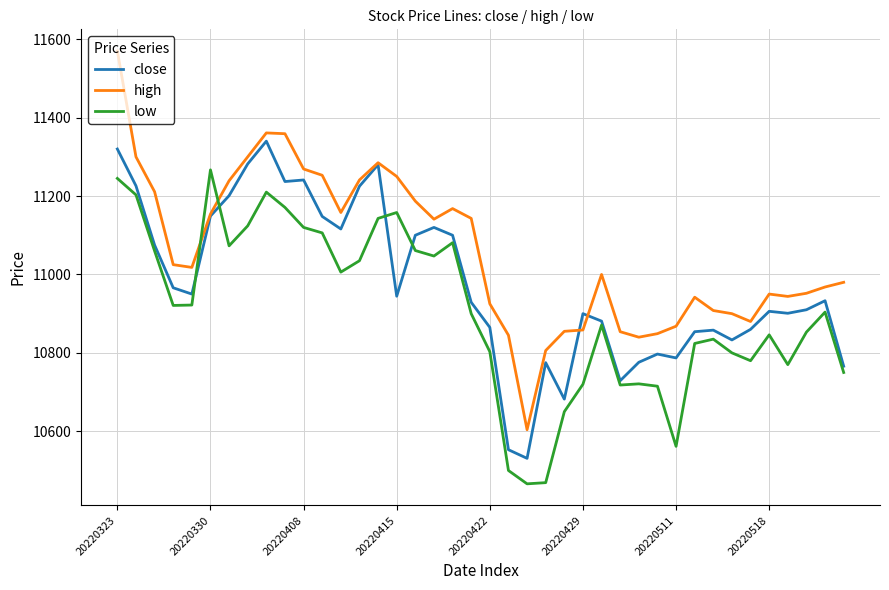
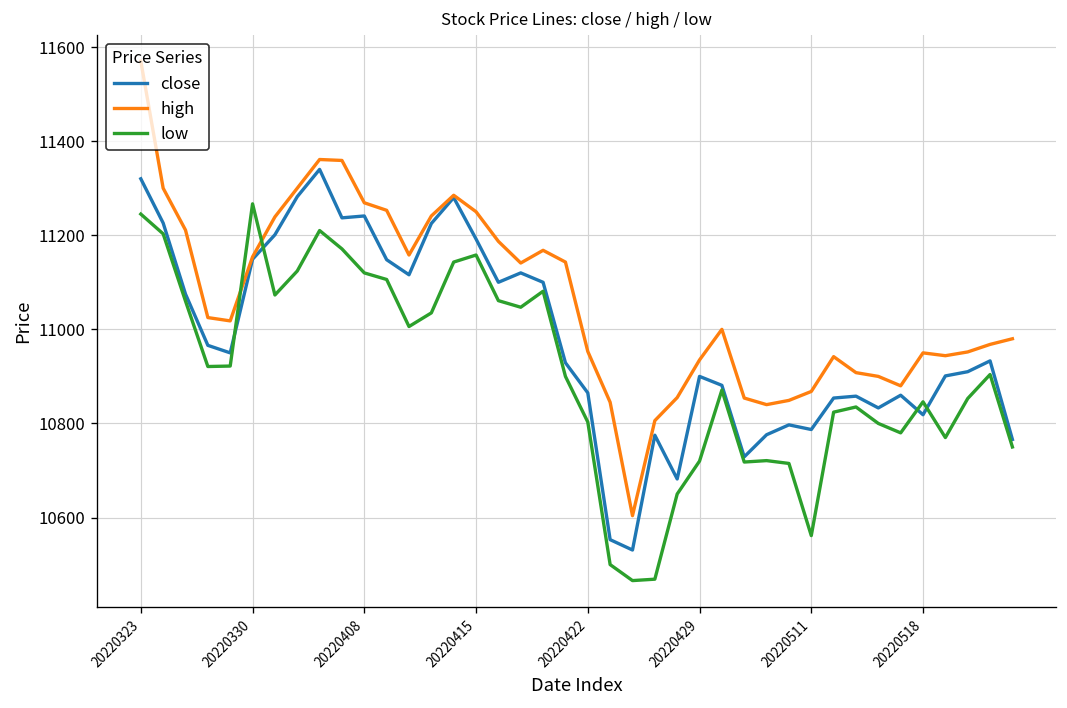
close, 20220415: 10940 -> 11190
high, 20220422: 10930 -> 10950
high, 20220429: 10860 -> 10940
close, 20220518: 10910 -> 10820
